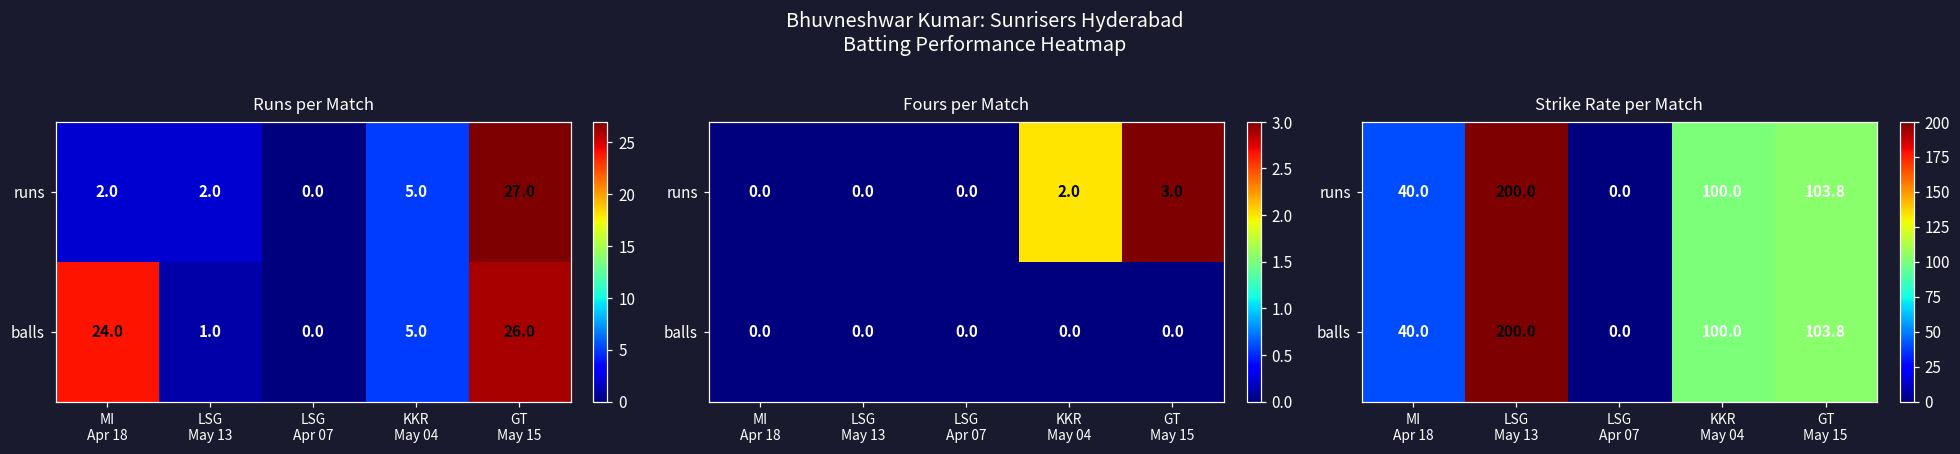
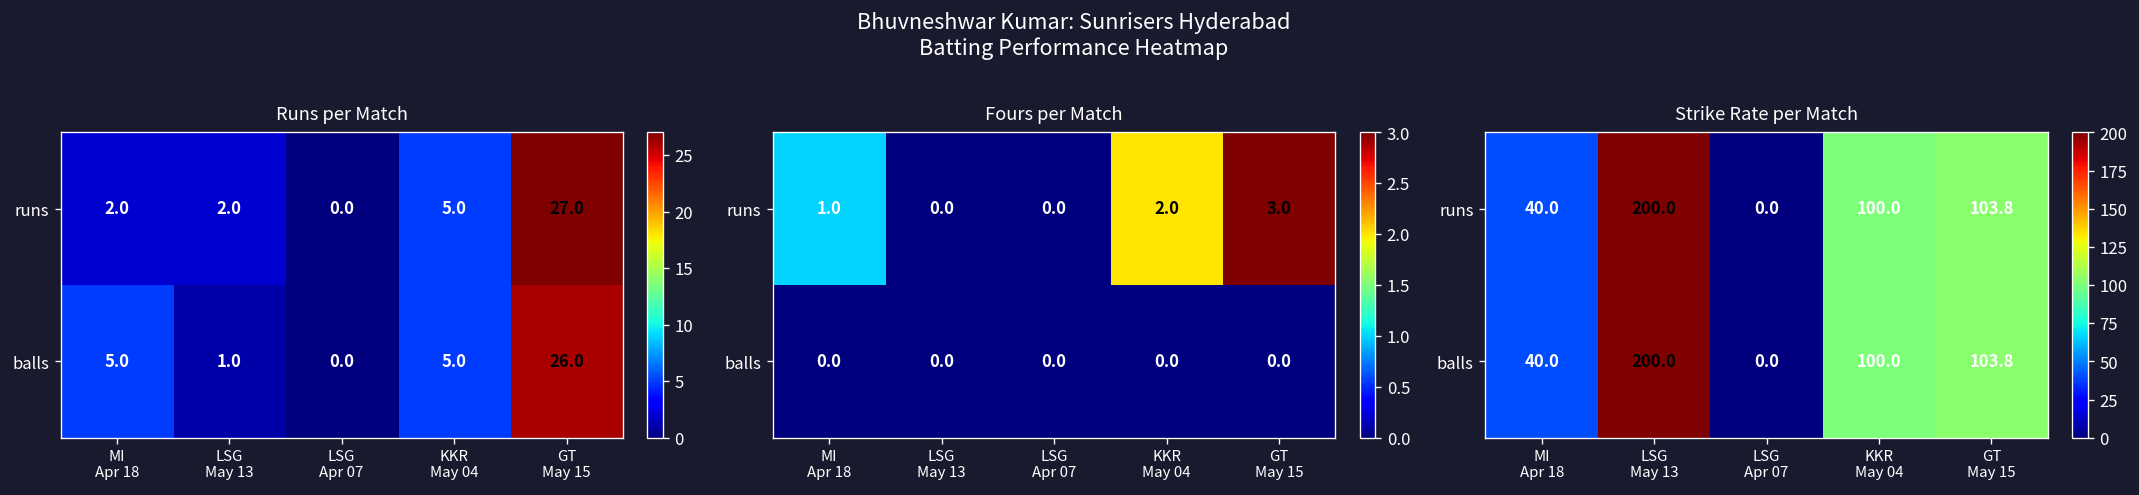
Runs per Match, balls, MI Apr 18: 24.0 -> 5.0
Fours per Match, runs, MI Apr 18: 0.0 -> 1.0
